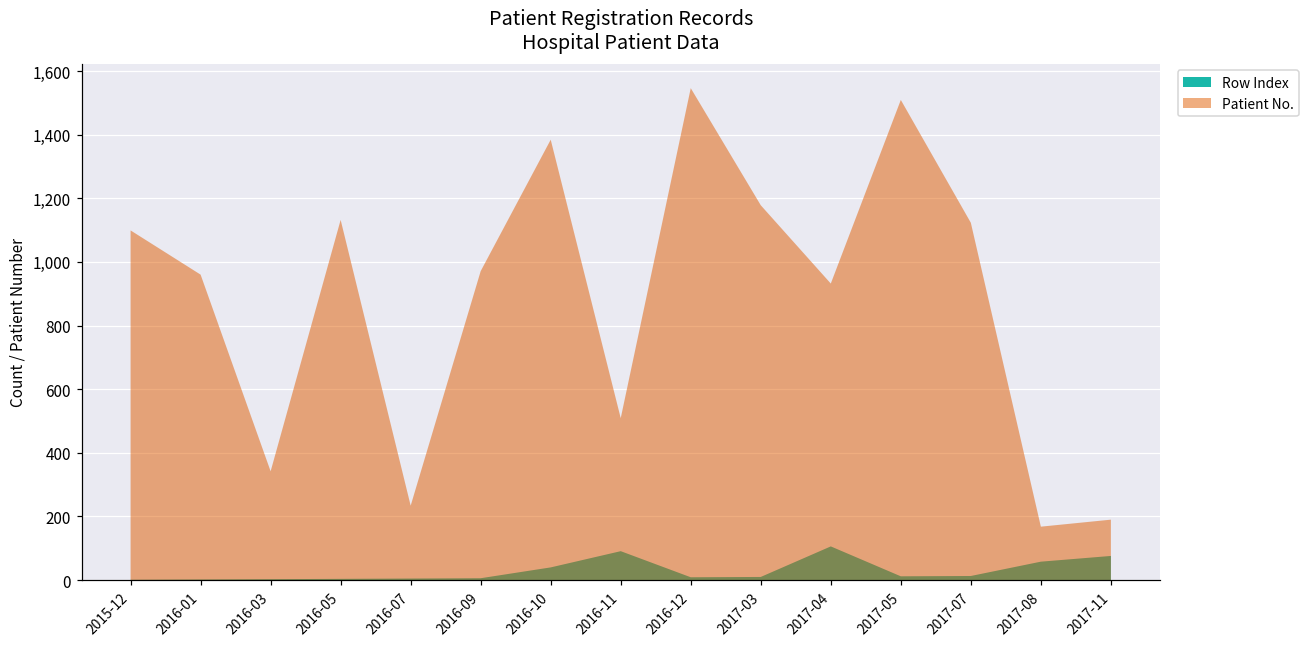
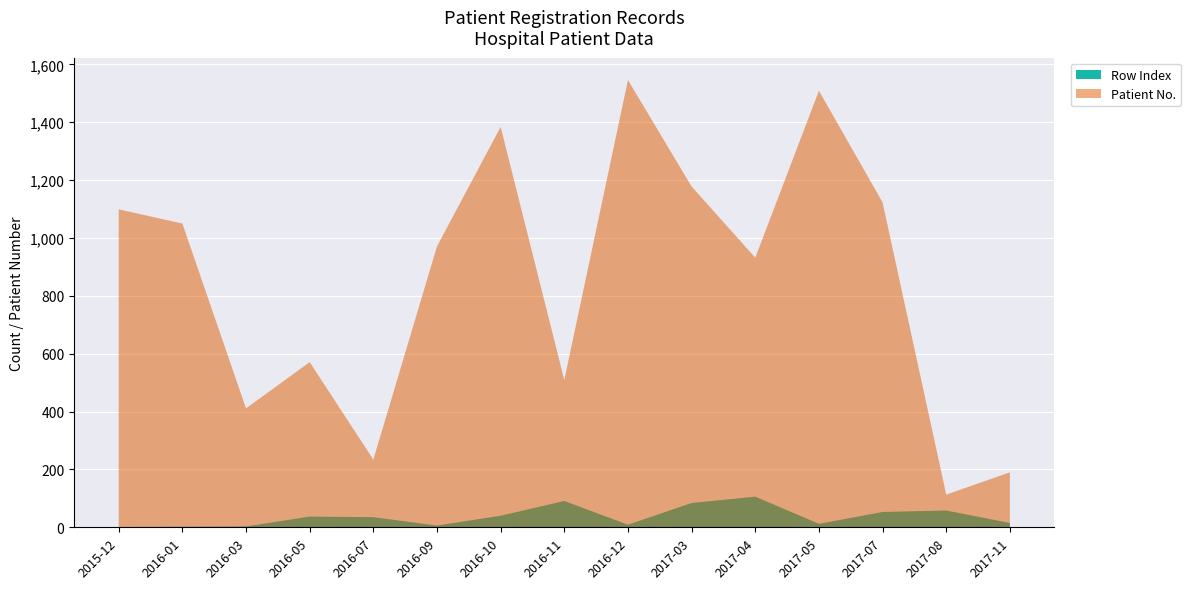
Patient No., 2016-01: 960 -> 1,050
Patient No., 2016-03: 340 -> 410
Row Index, 2016-05: 0 -> 40
Patient No., 2016-05: 1,130 -> 570
Row Index, 2016-07: 10 -> 40
Row Index, 2017-03: 10 -> 80
Row Index, 2017-07: 10 -> 50
Patient No., 2017-08: 170 -> 110
Row Index, 2017-11: 80 -> 20
